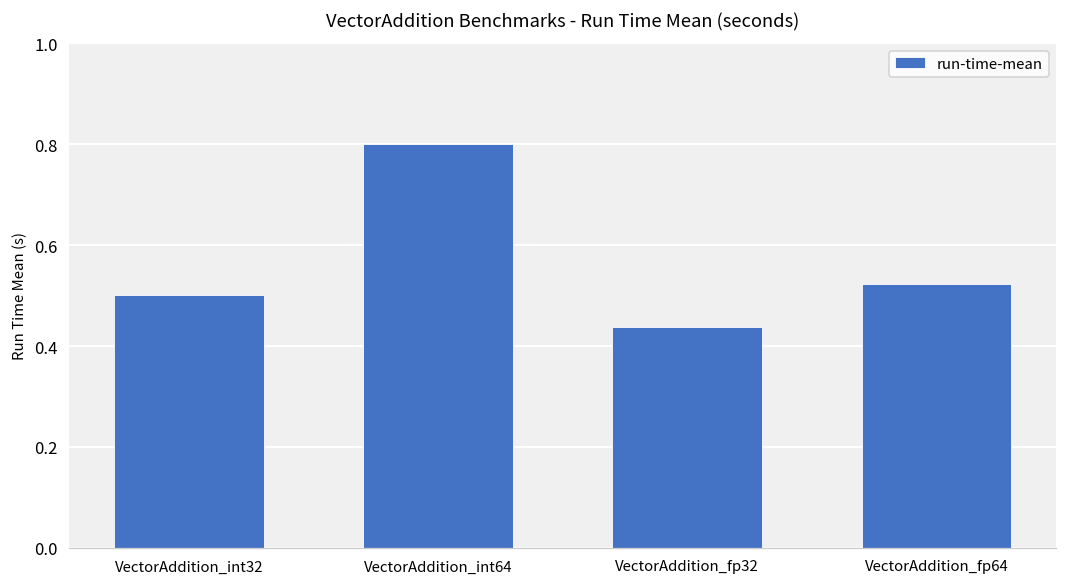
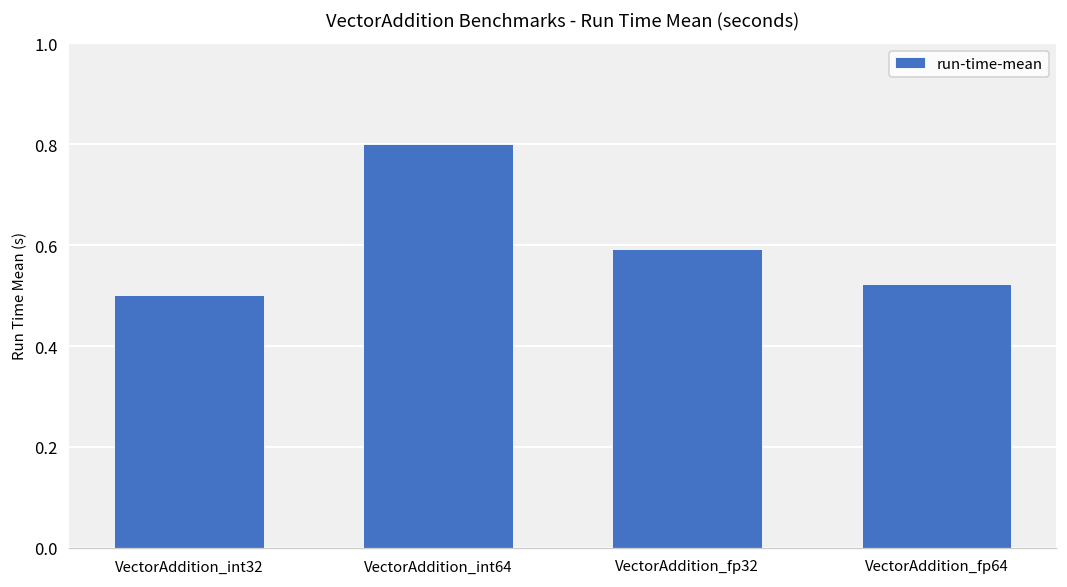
VectorAddition_fp32: 0.44 -> 0.59
